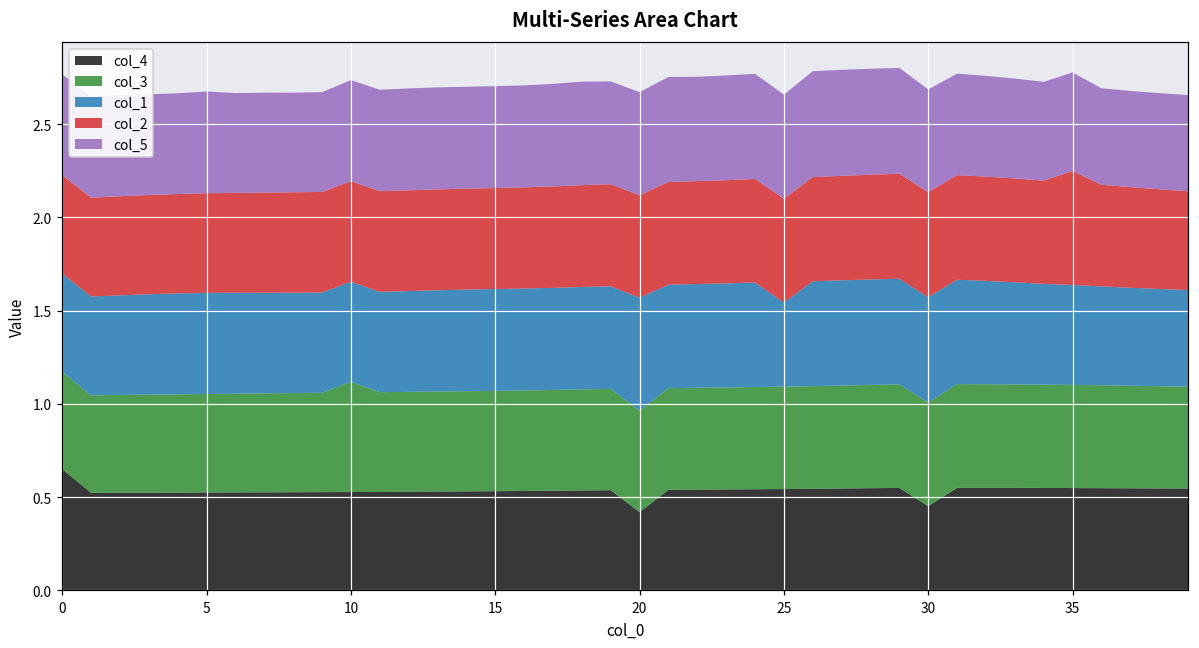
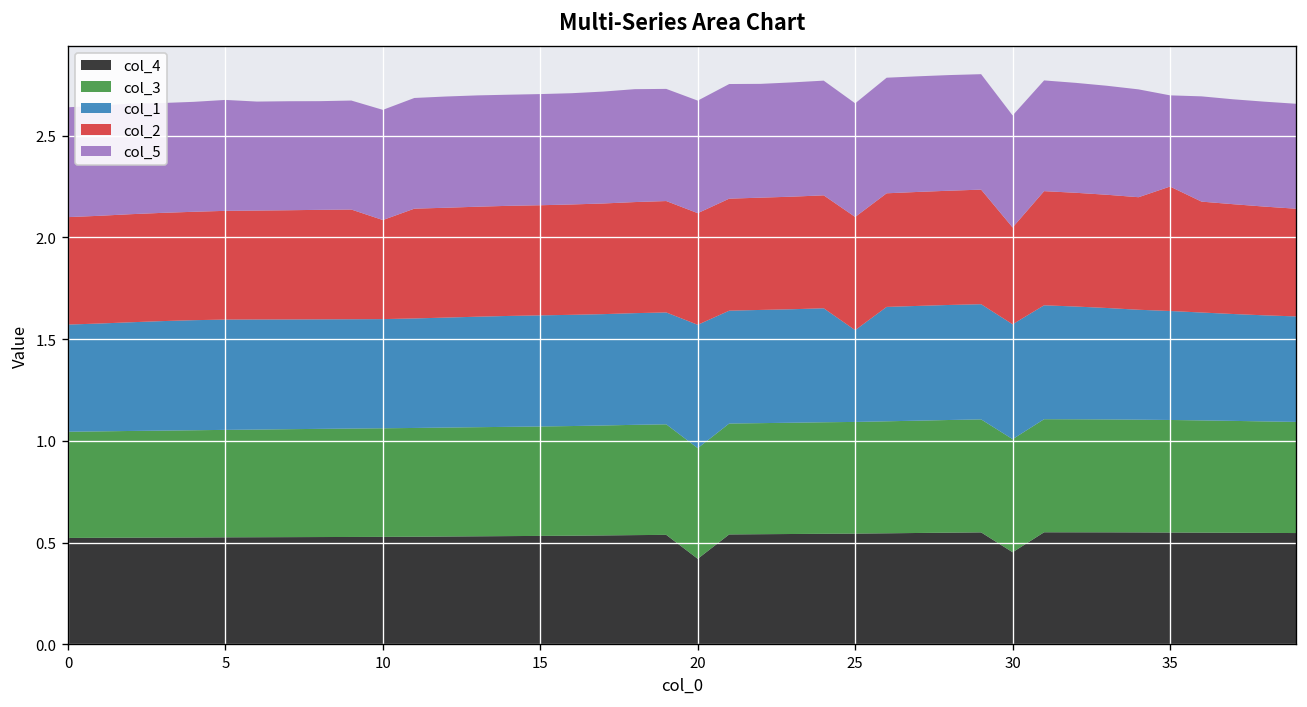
col_4, 0: 0.65 -> 0.52
col_3, 10: 0.59 -> 0.53
col_2, 10: 0.54 -> 0.49
col_2, 30: 0.56 -> 0.48
col_5, 35: 0.53 -> 0.45
